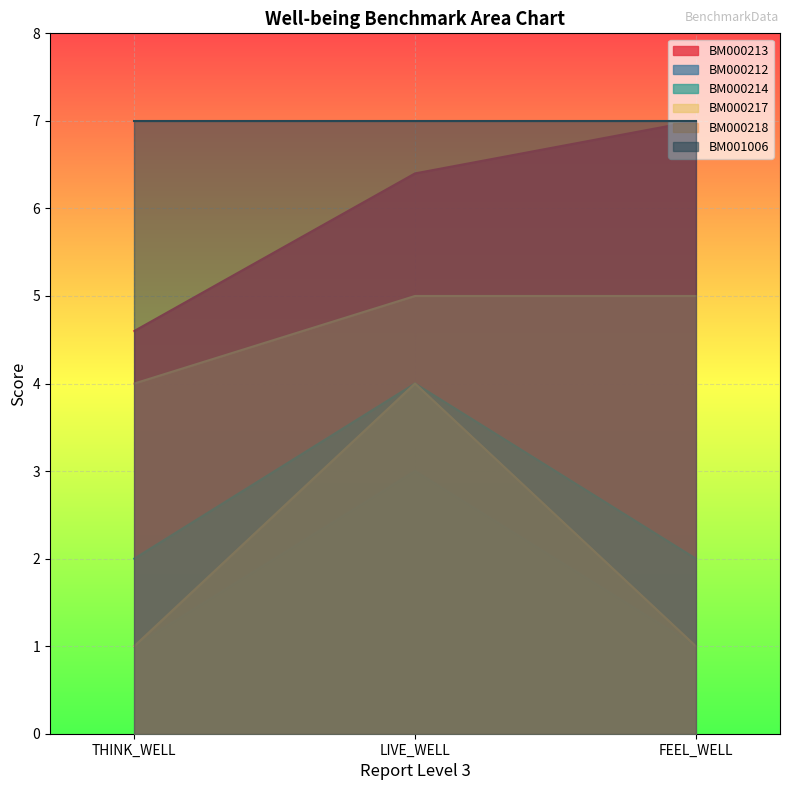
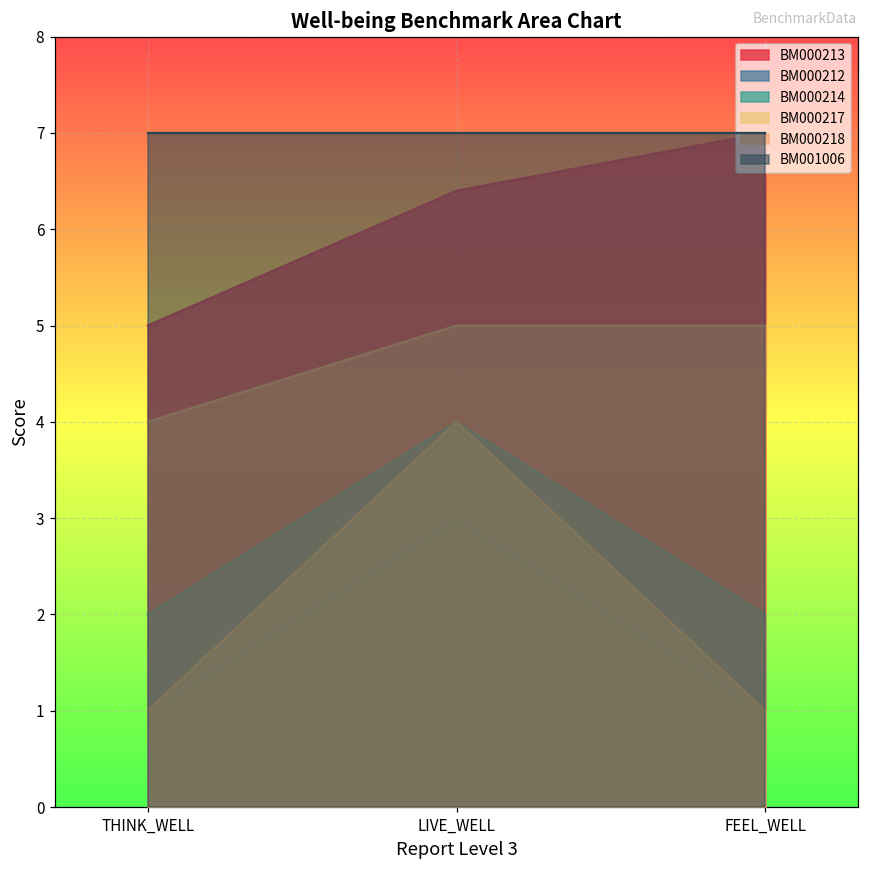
BM000213, THINK_WELL: 4.6 -> 5.0
